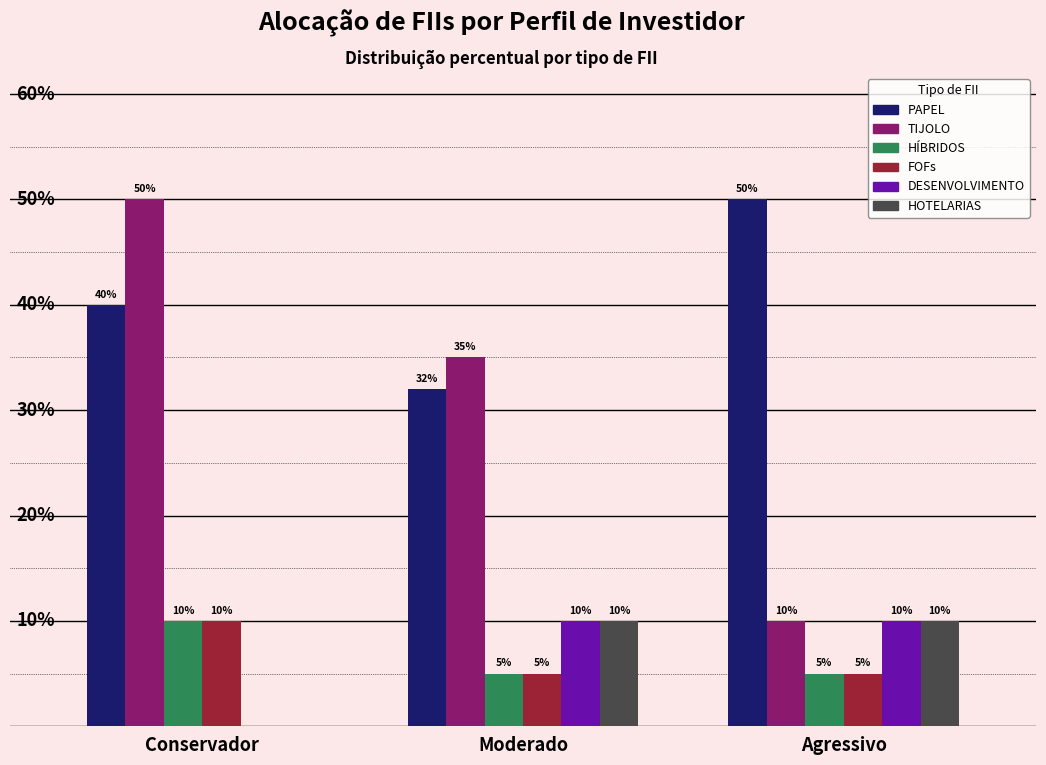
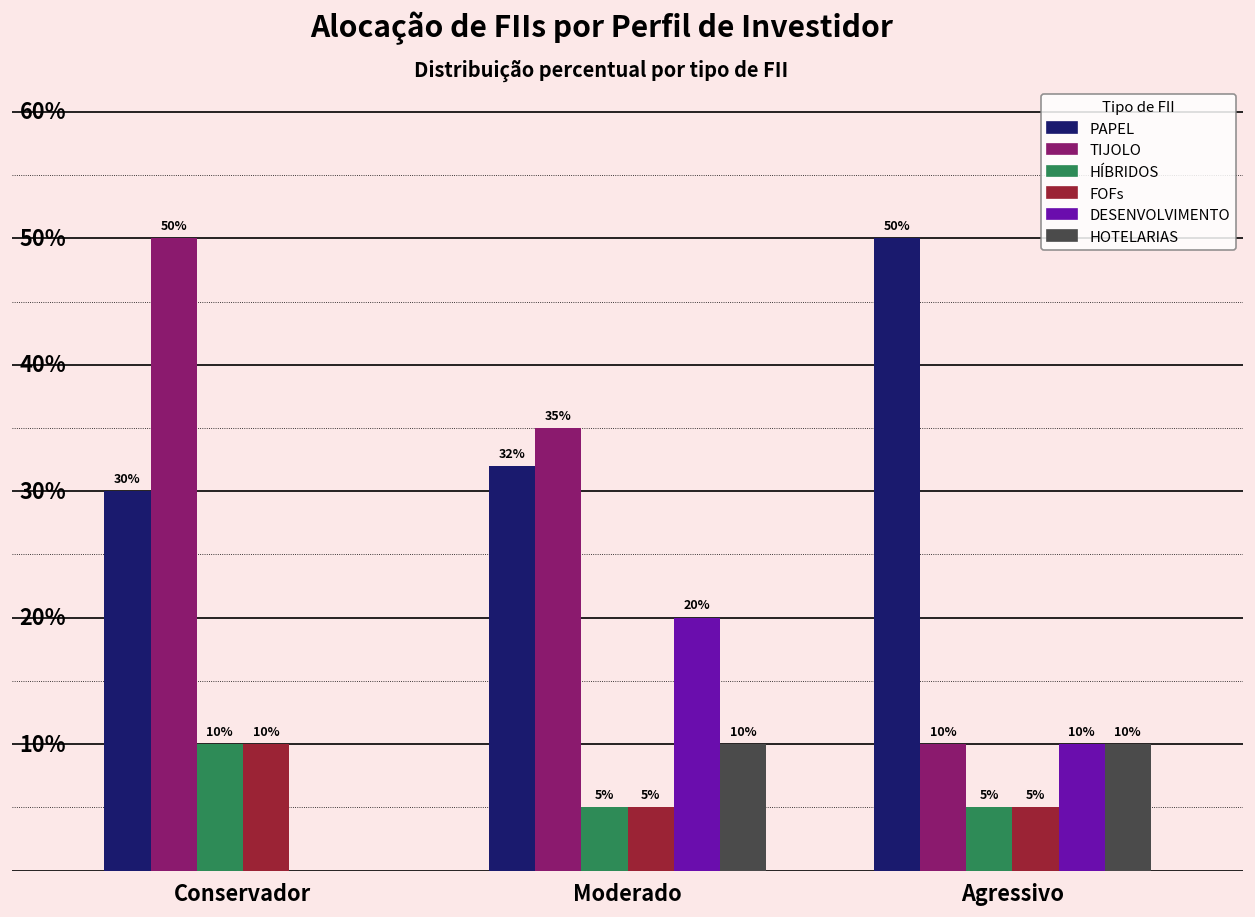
PAPEL, Conservador: 40% -> 30%
DESENVOLVIMENTO, Moderado: 10% -> 20%
